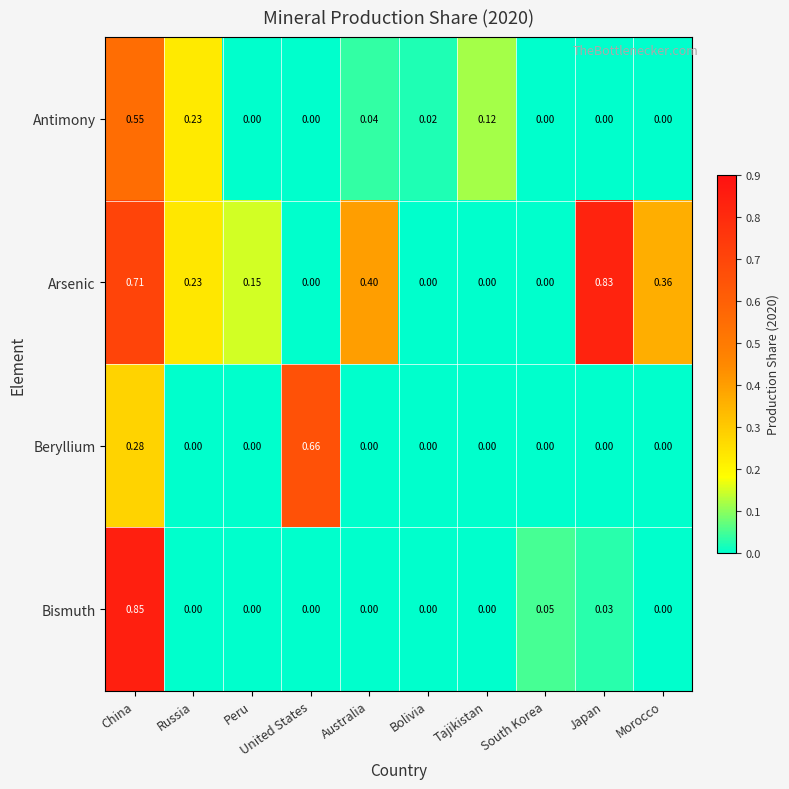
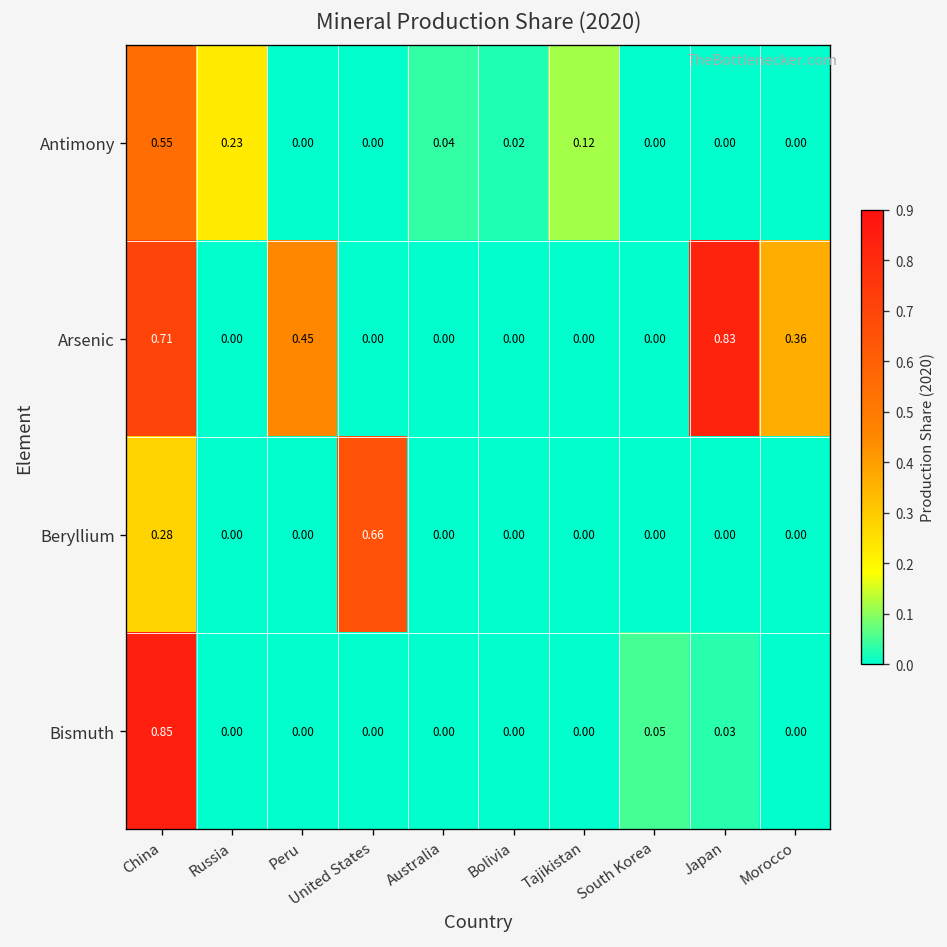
Arsenic, Russia: 0.23 -> 0.00
Arsenic, Peru: 0.15 -> 0.45
Arsenic, Australia: 0.40 -> 0.00
